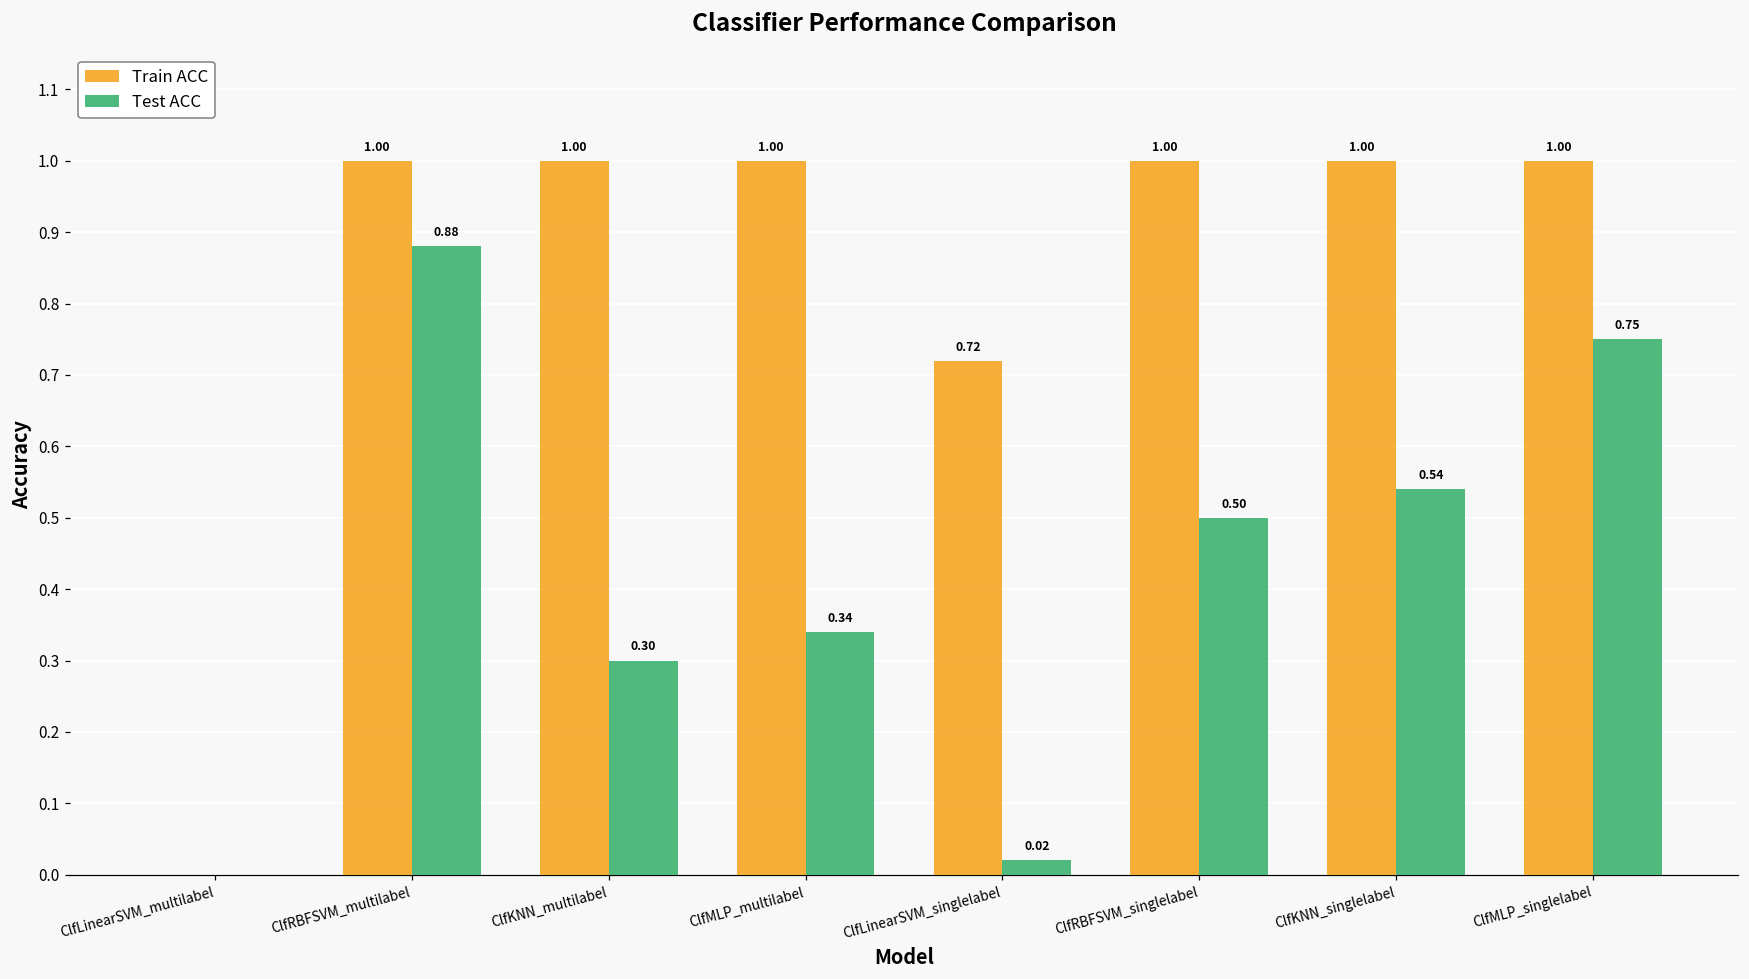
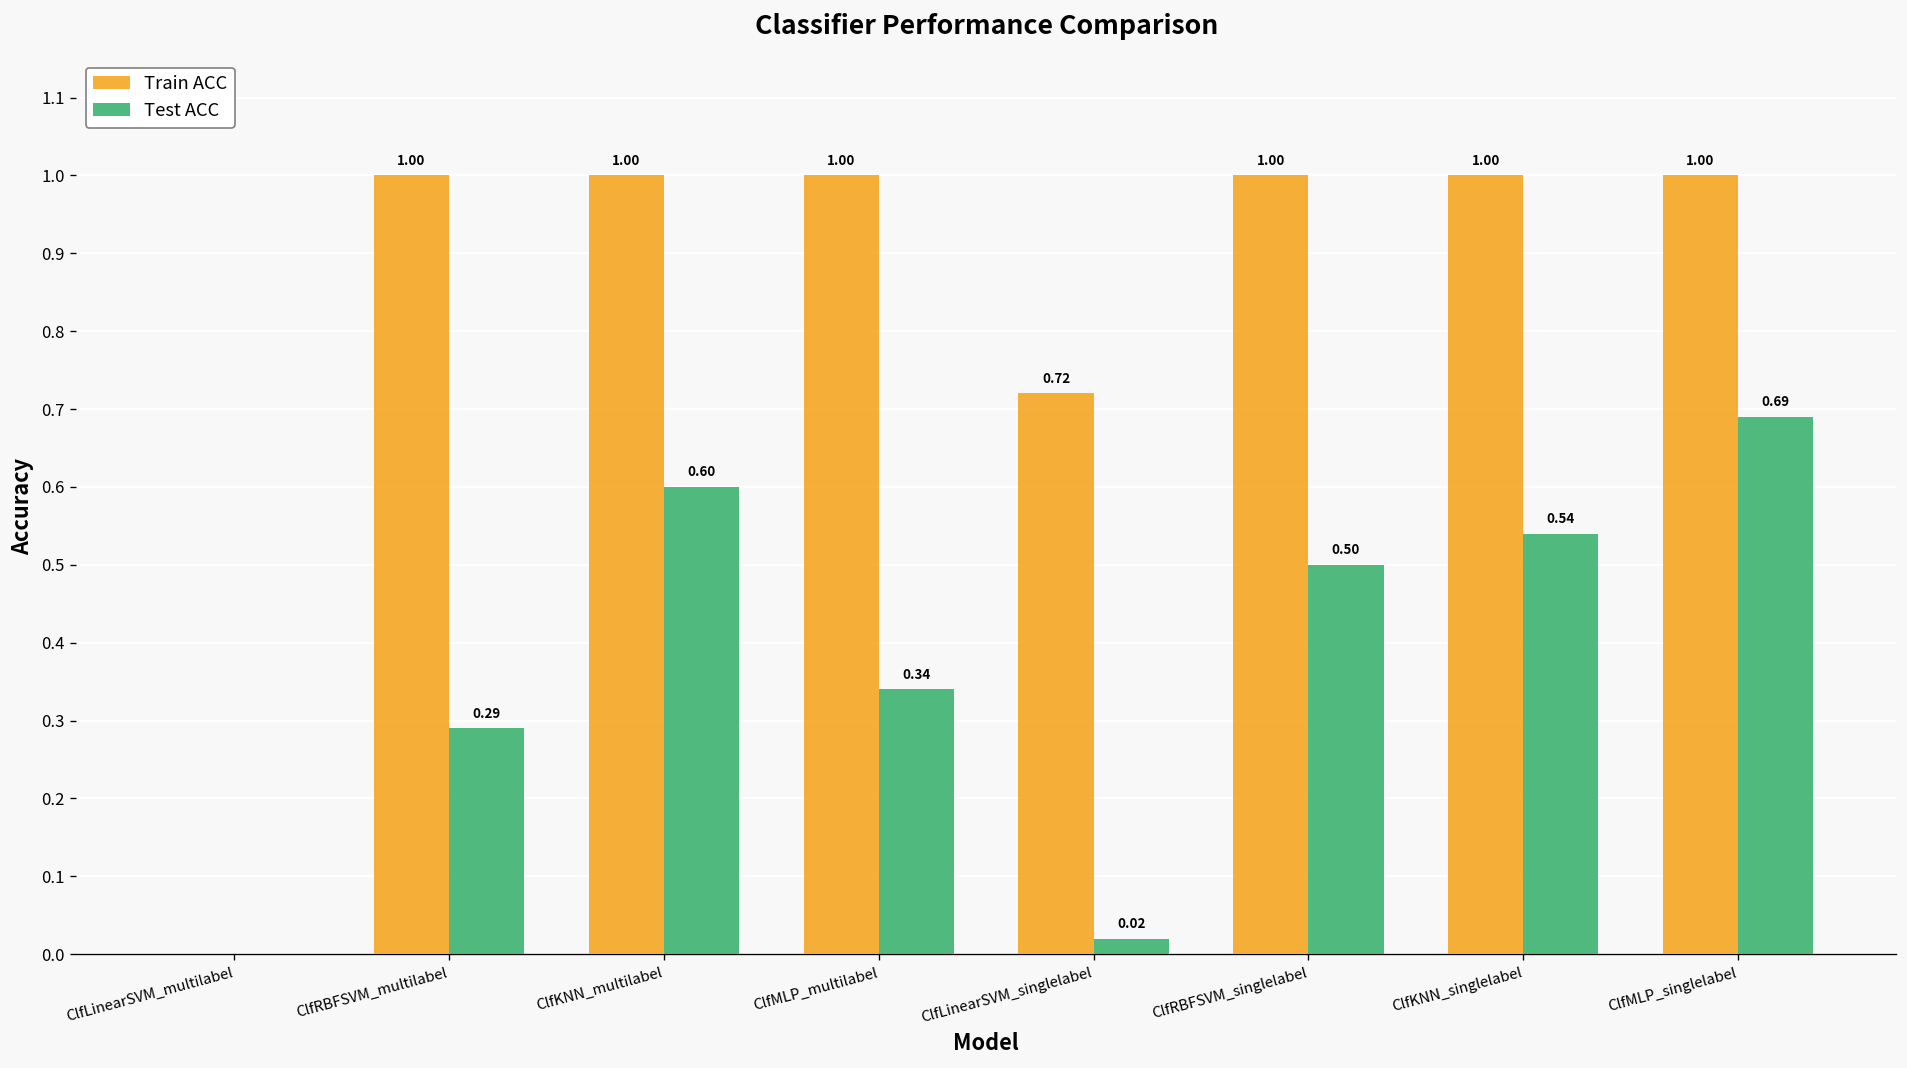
Test ACC, ClfRBFSVM_multilabel: 0.88 -> 0.29
Test ACC, ClfKNN_multilabel: 0.30 -> 0.60
Test ACC, ClfMLP_singlelabel: 0.75 -> 0.69
